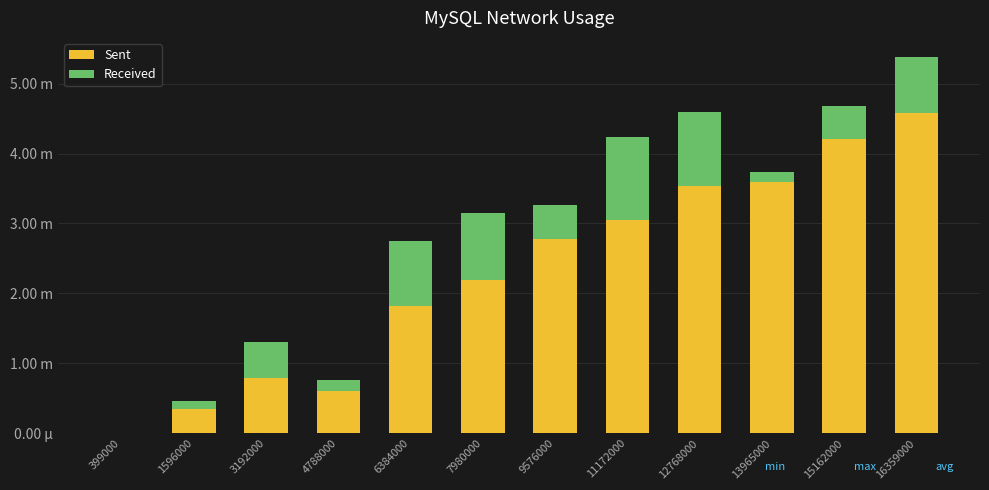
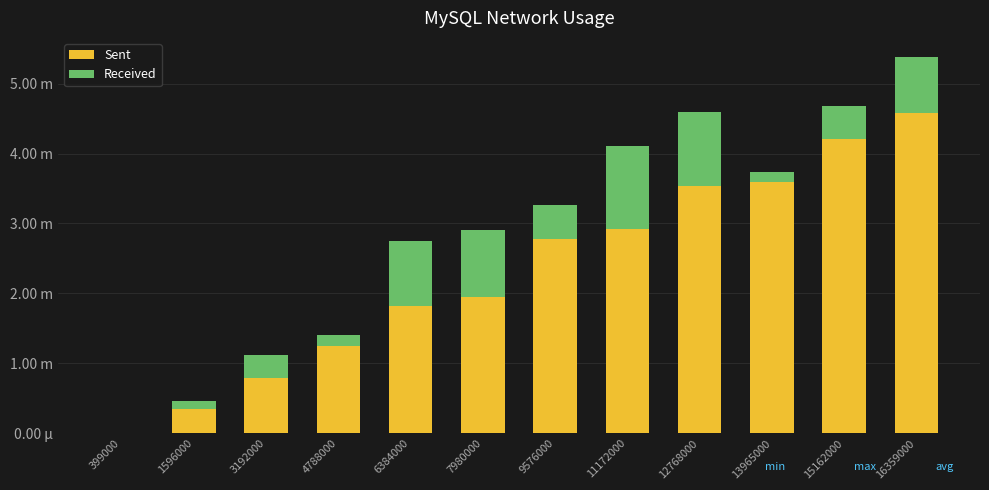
Received, 3192000: 0.5 m -> 0.3 m
Sent, 4788000: 0.6 m -> 1.2 m
Sent, 7980000: 2.2 m -> 1.9 m
Sent, 11172000: 3.1 m -> 2.9 m
